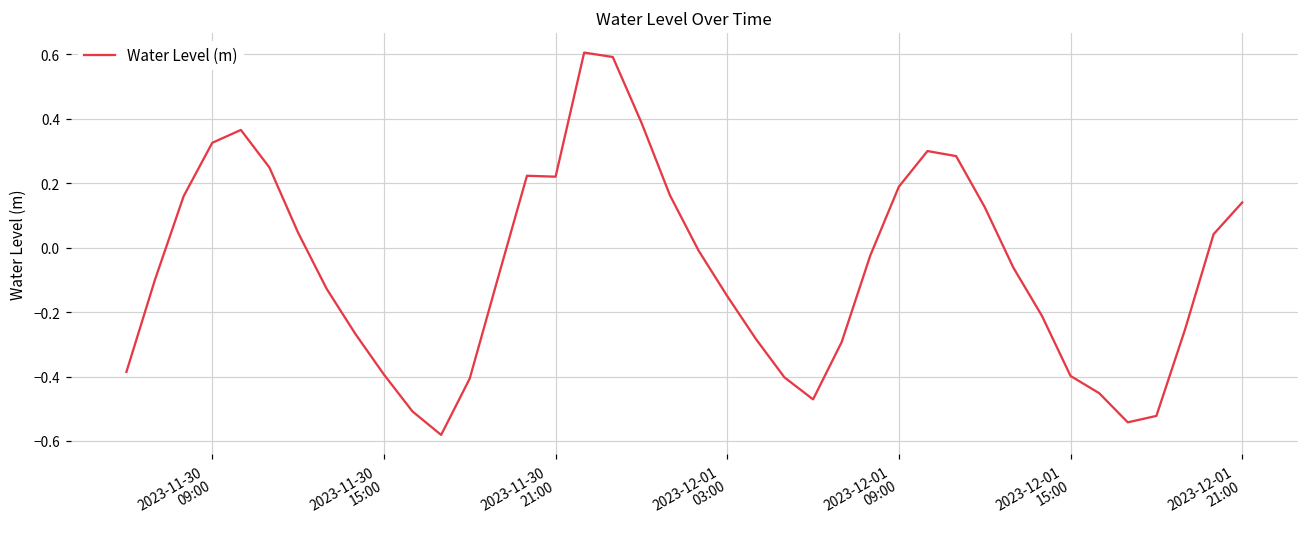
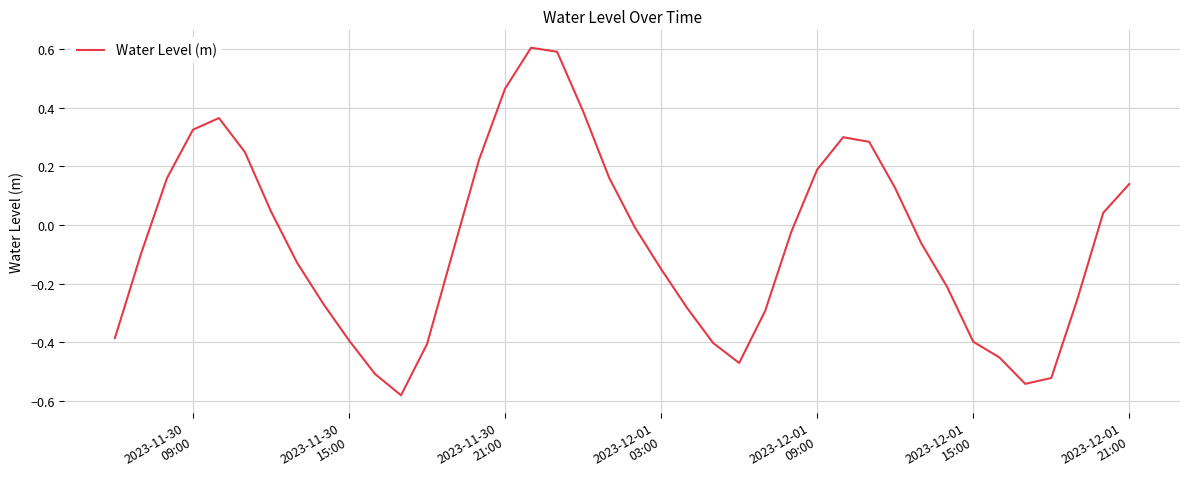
2023-11-30 21:00: 0.22 -> 0.47
